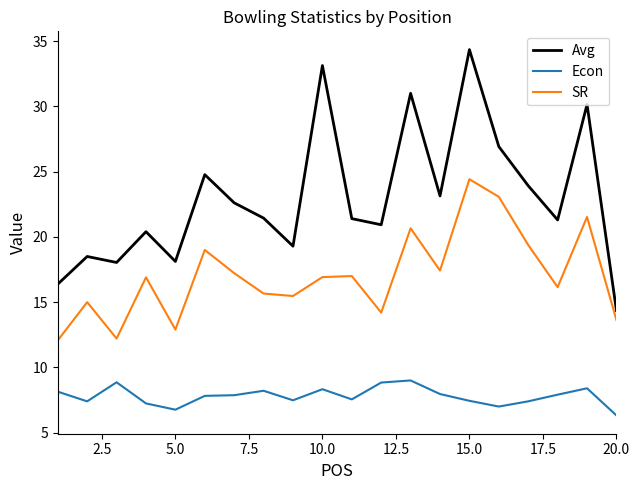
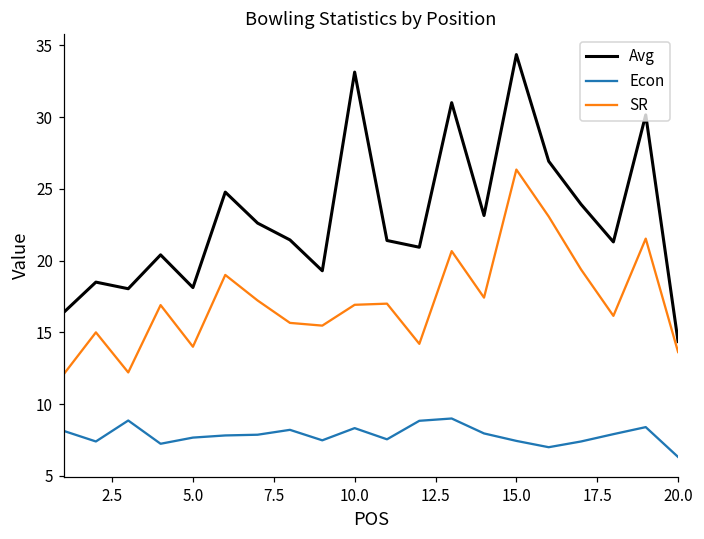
Econ, 5.0: 6.8 -> 7.7
SR, 5.0: 12.9 -> 14.0
SR, 15.0: 24.4 -> 26.3
